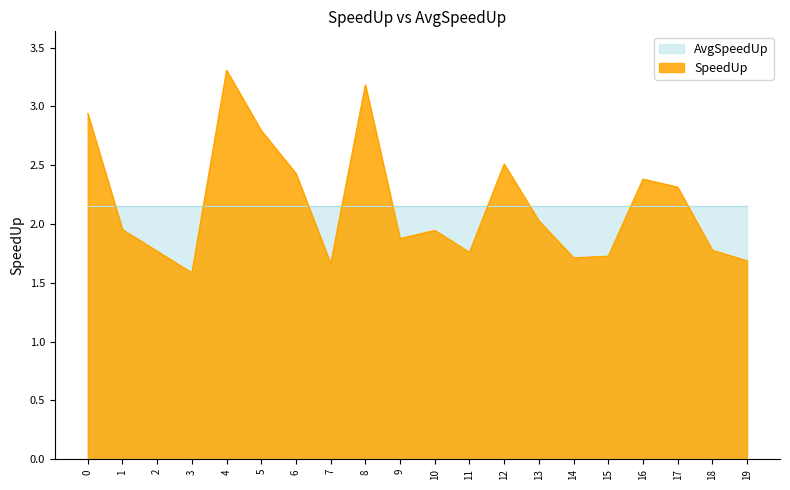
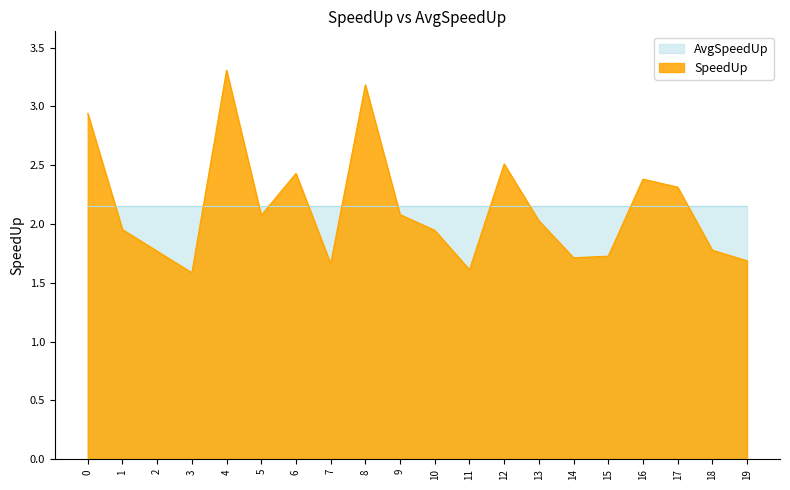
SpeedUp, 5: 2.79 -> 2.07
SpeedUp, 9: 1.88 -> 2.08
SpeedUp, 11: 1.76 -> 1.61
